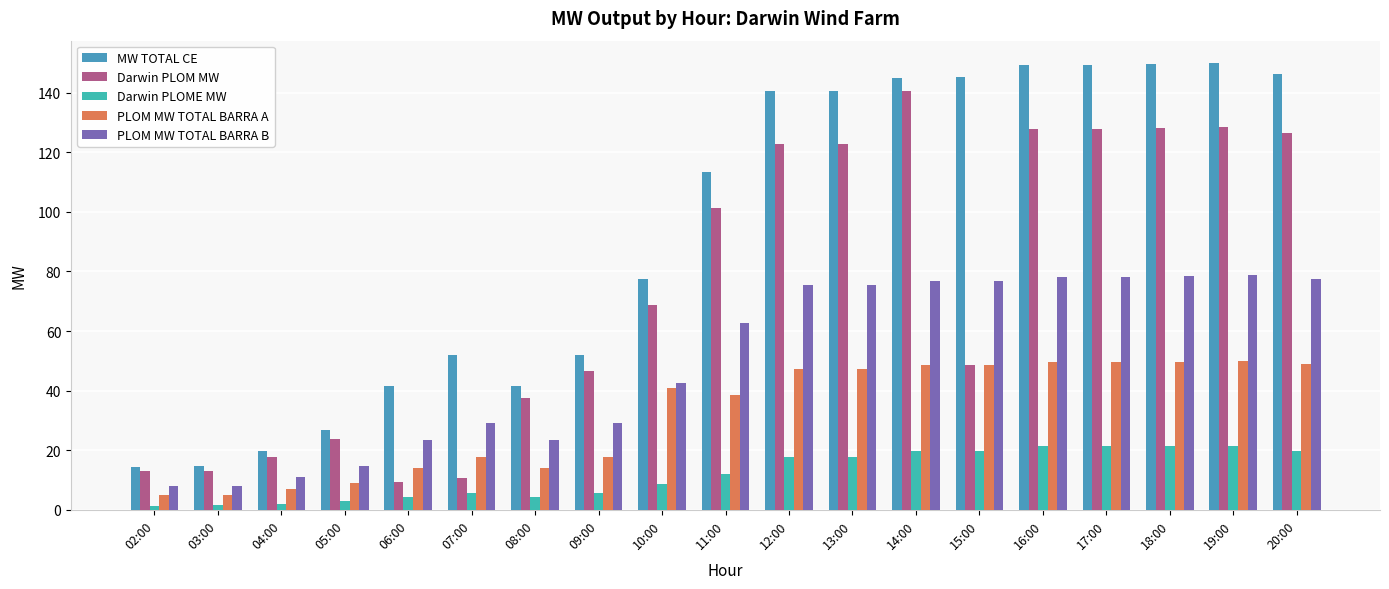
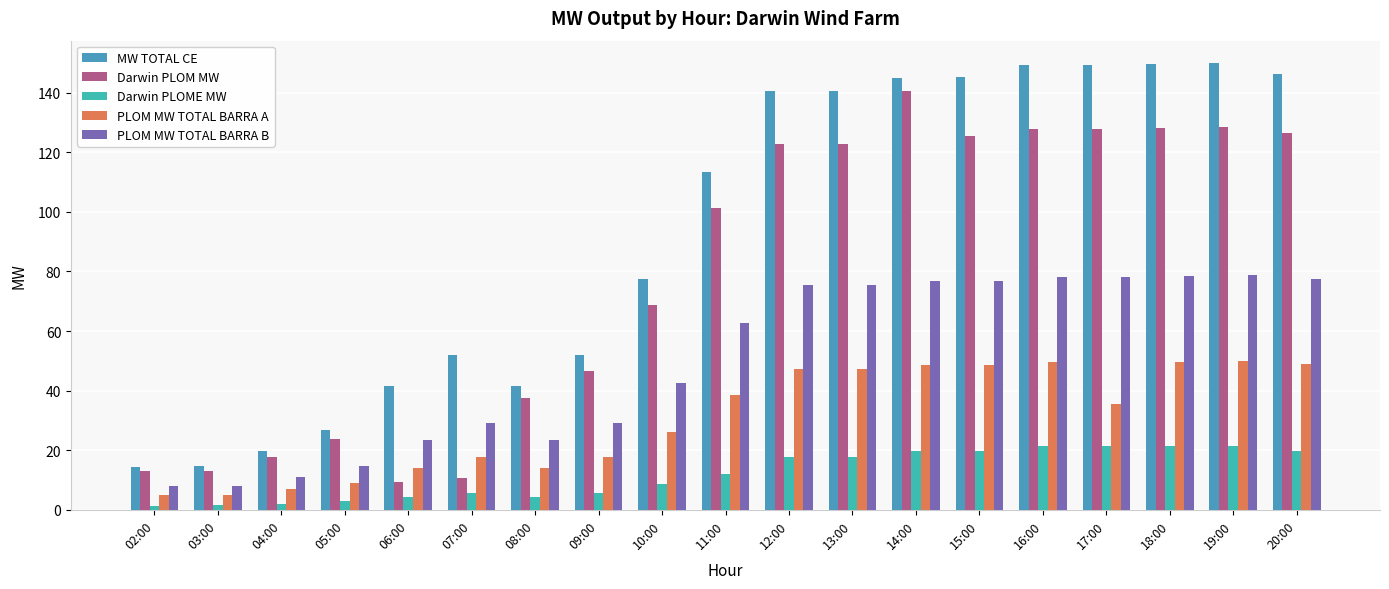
PLOM MW TOTAL BARRA A, 10:00: 41 -> 26
Darwin PLOM MW, 15:00: 49 -> 126
PLOM MW TOTAL BARRA A, 17:00: 50 -> 36
